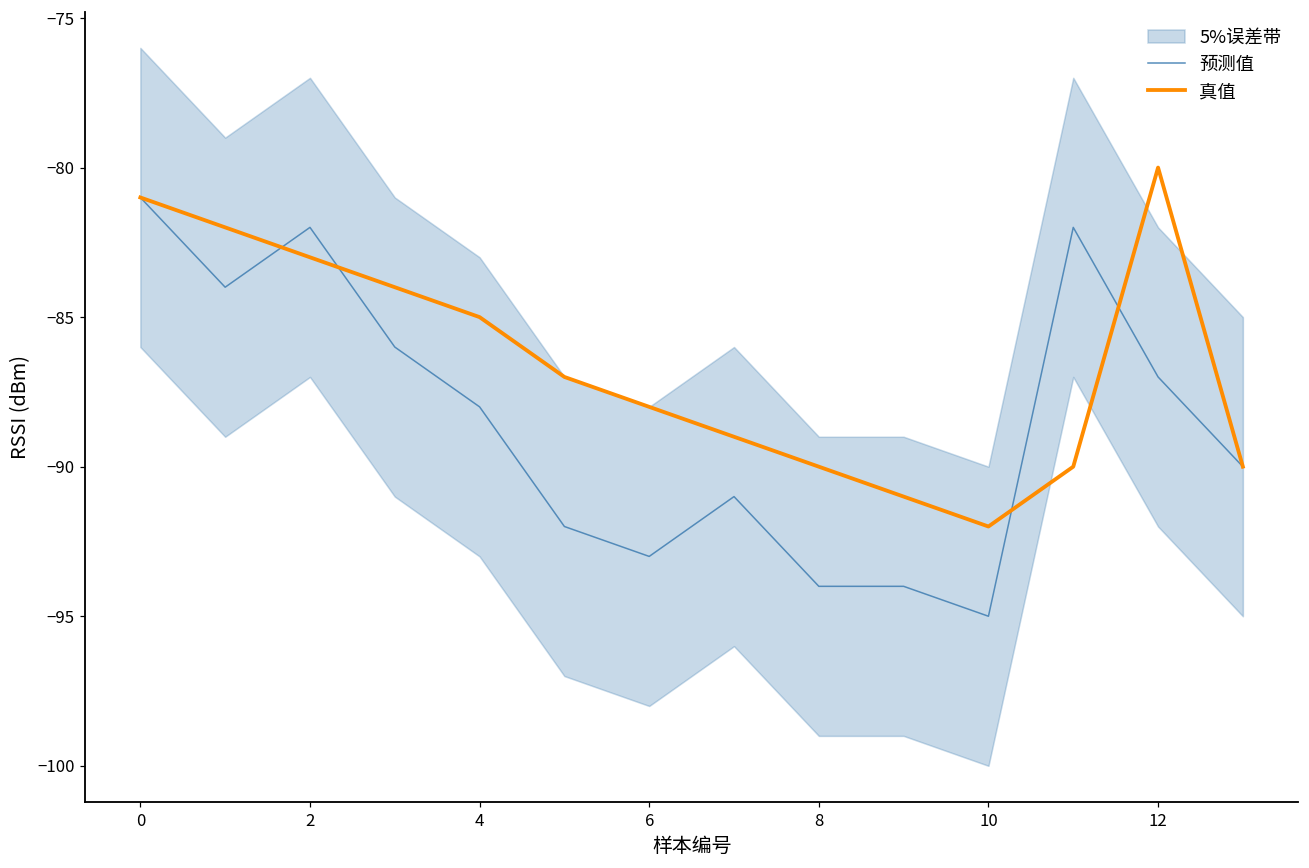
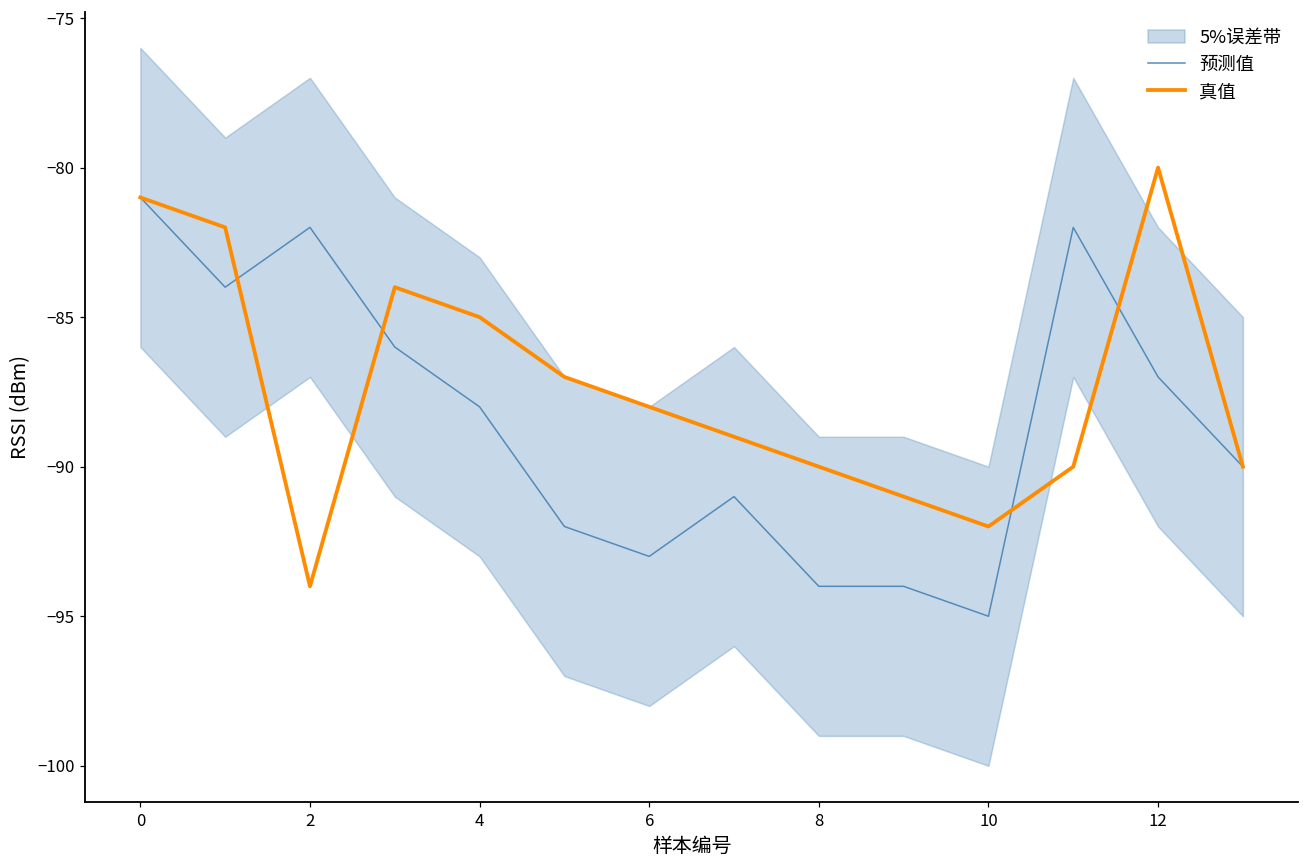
真值, 2: -83 -> -94
